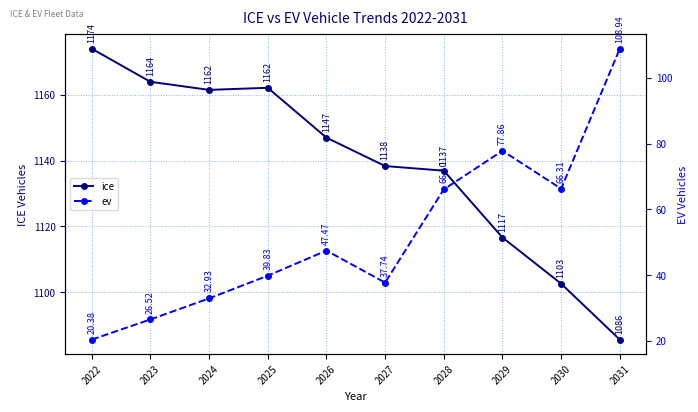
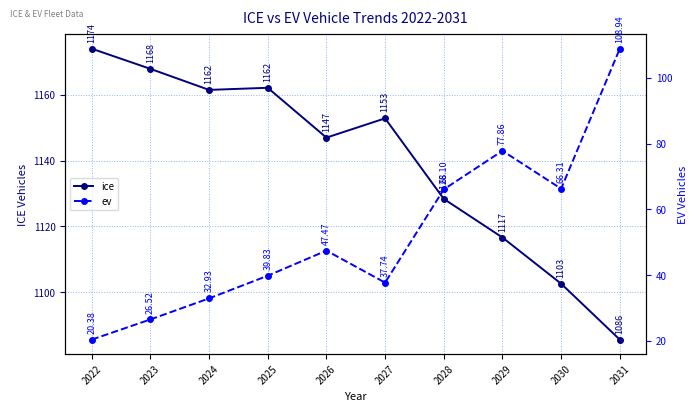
ice, 2023: 1164 -> 1168
ice, 2027: 1138 -> 1153
ice, 2028: 1137 -> 1128
